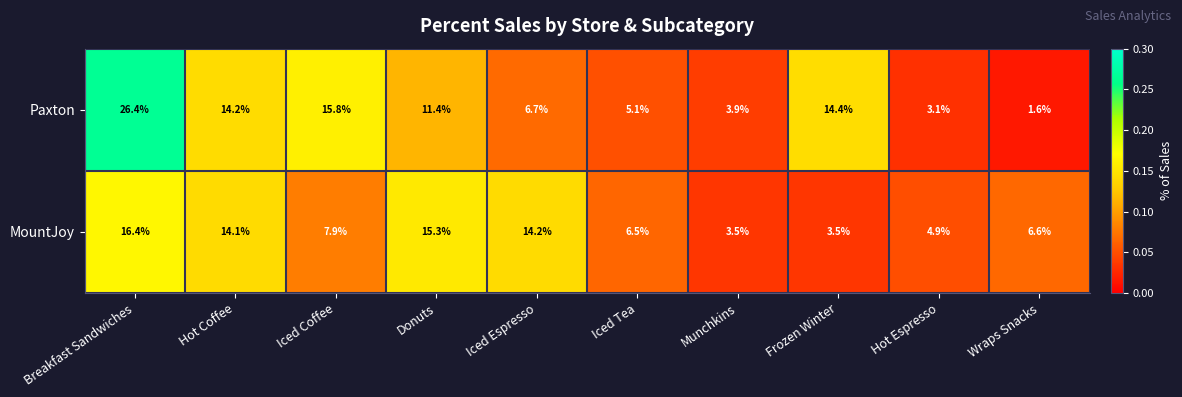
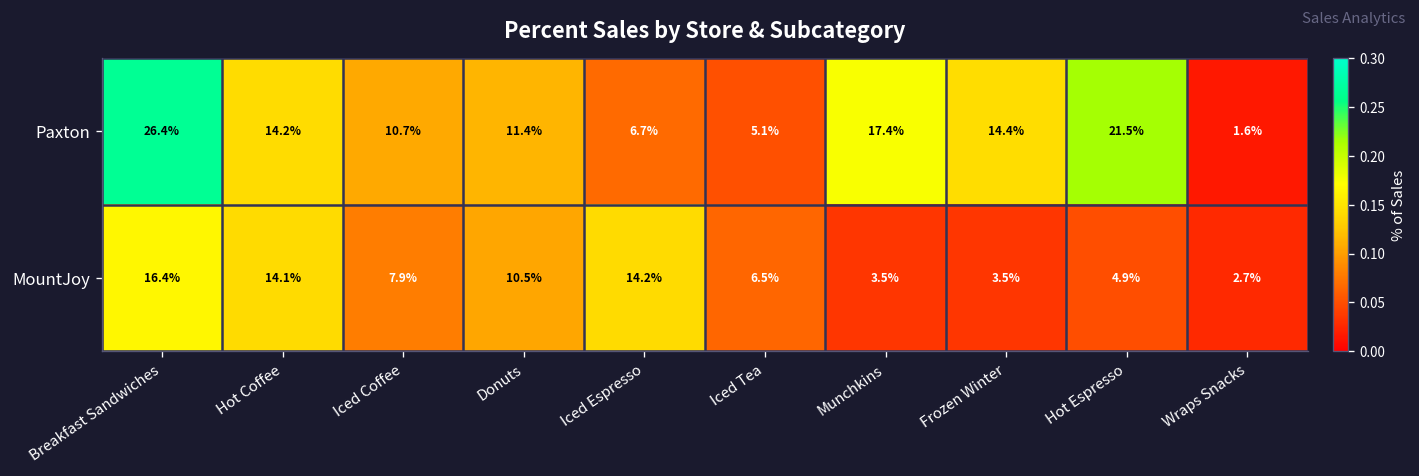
Paxton, Iced Coffee: 15.8% -> 10.7%
Paxton, Munchkins: 3.9% -> 17.4%
Paxton, Hot Espresso: 3.1% -> 21.5%
MountJoy, Donuts: 15.3% -> 10.5%
MountJoy, Wraps Snacks: 6.6% -> 2.7%
